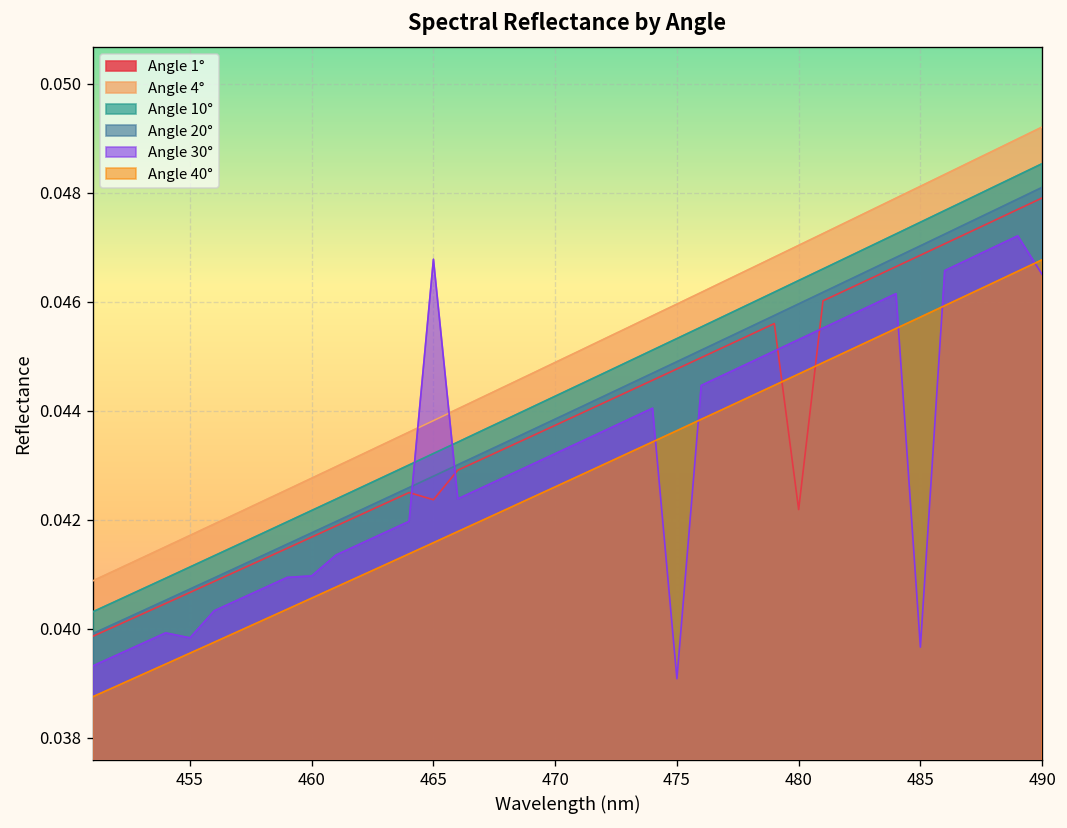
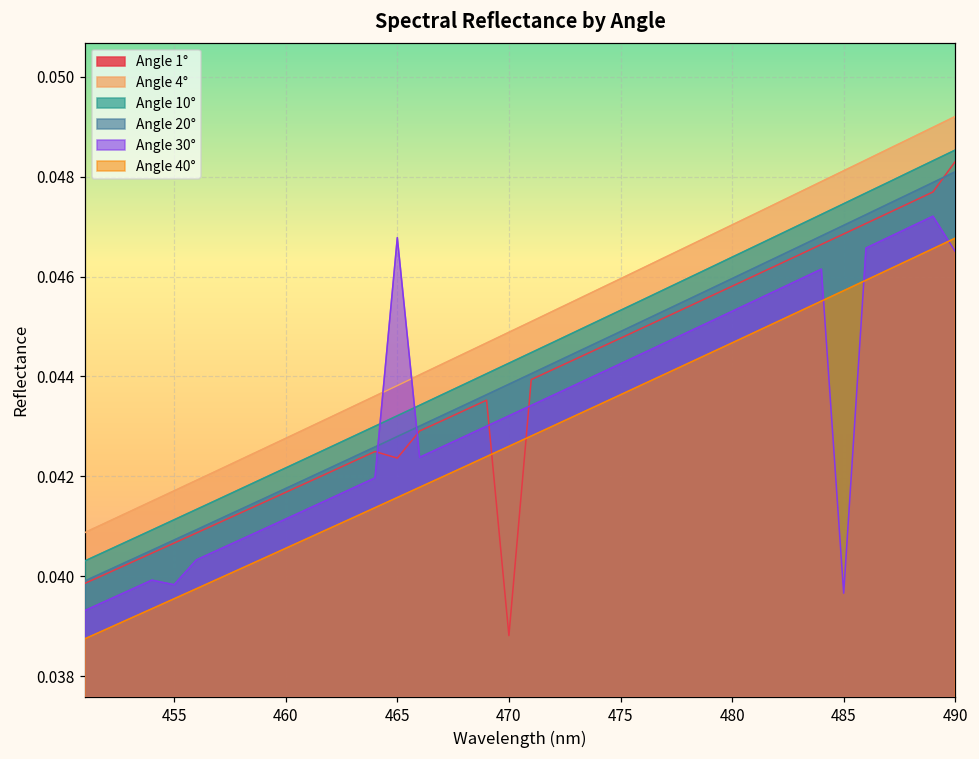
Angle 30°, 460: 0.0410 -> 0.0411
Angle 1°, 470: 0.0437 -> 0.0388
Angle 30°, 475: 0.0391 -> 0.0443
Angle 1°, 480: 0.0422 -> 0.0458
Angle 1°, 490: 0.0479 -> 0.0483
